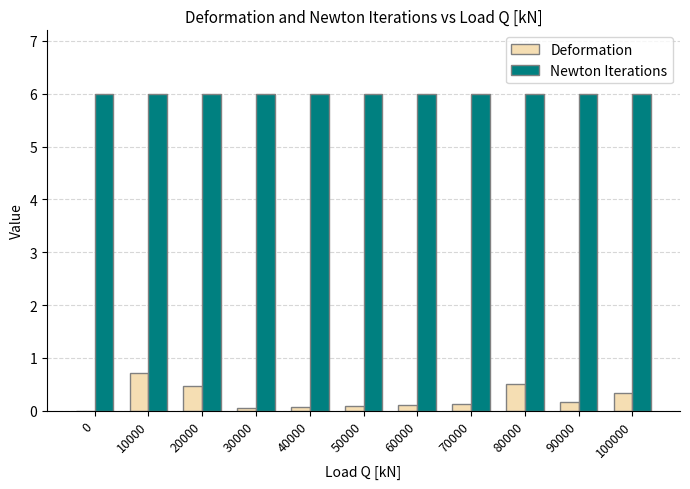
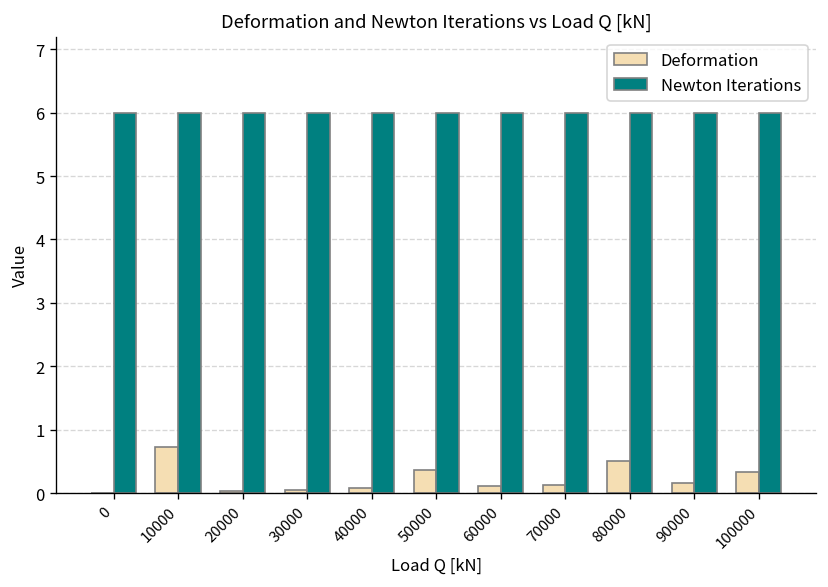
Deformation, 20000: 0.5 -> 0.0
Deformation, 50000: 0.1 -> 0.4
